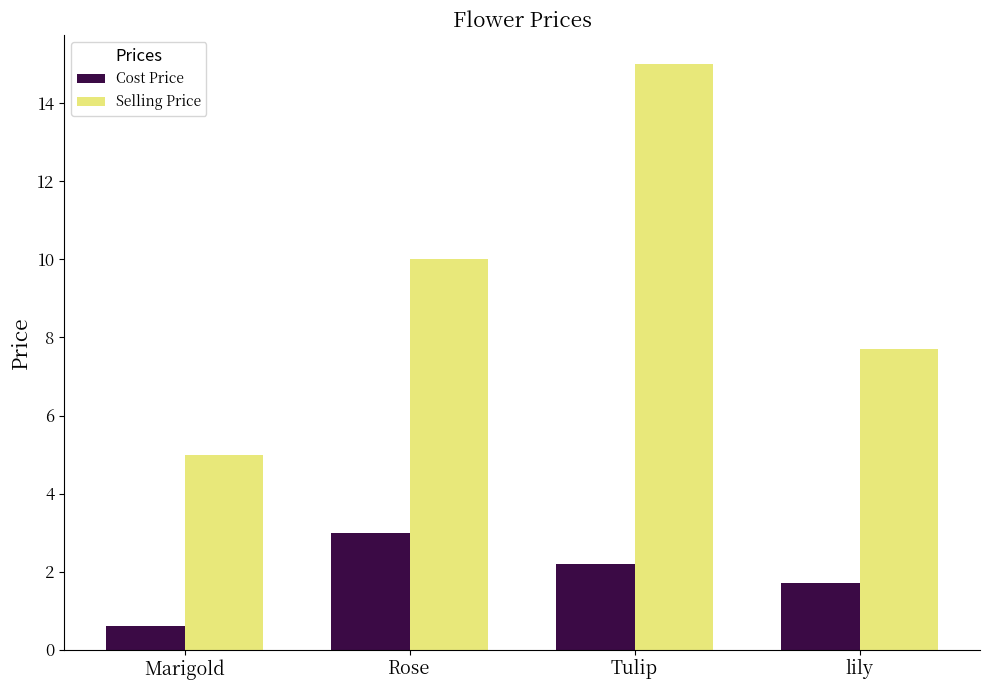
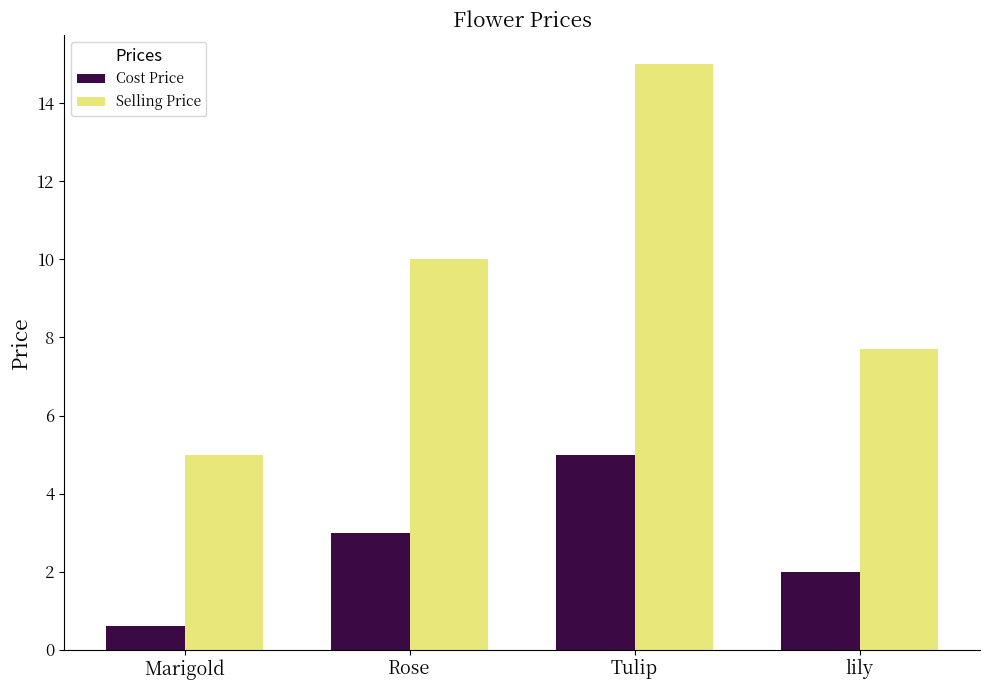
Cost Price, Tulip: 2.2 -> 5.0
Cost Price, lily: 1.7 -> 2.0
